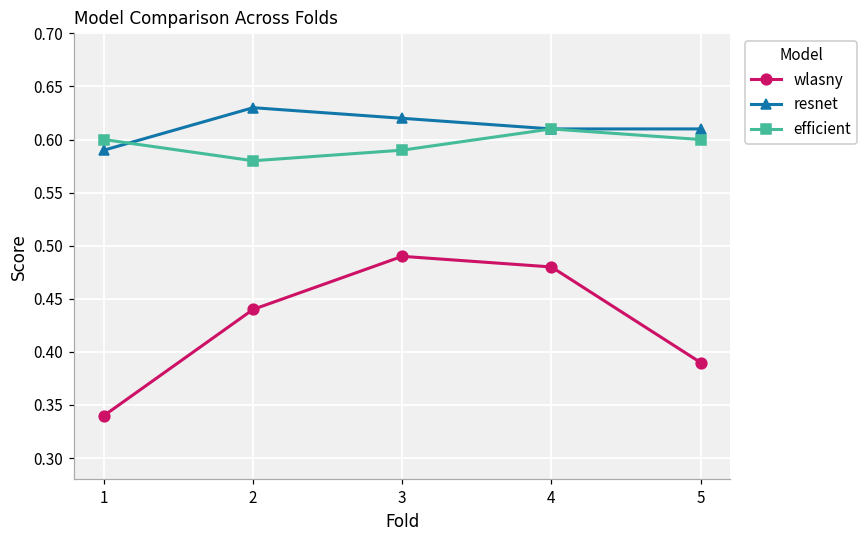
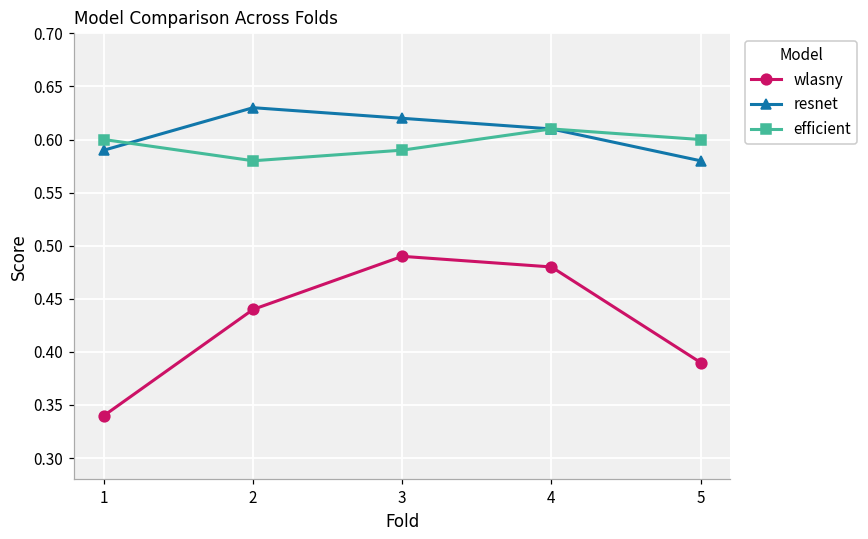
resnet, 5: 0.61 -> 0.58
